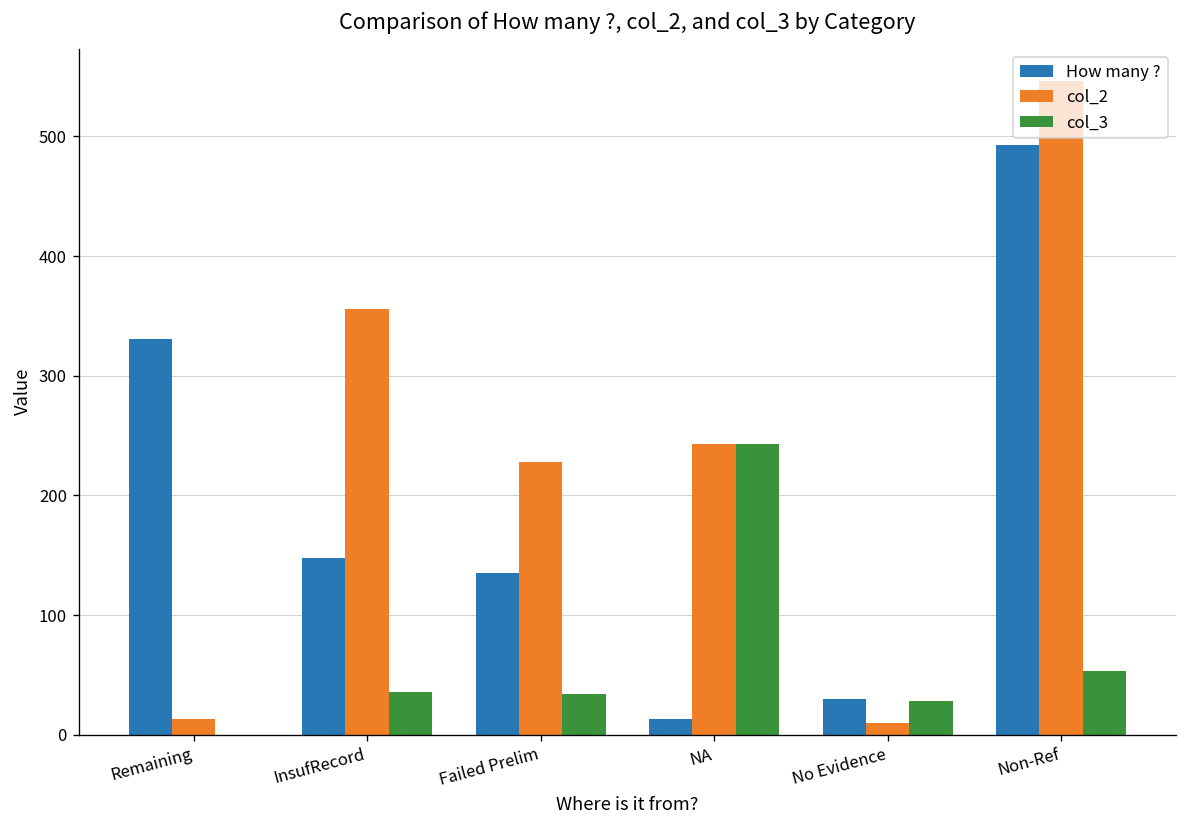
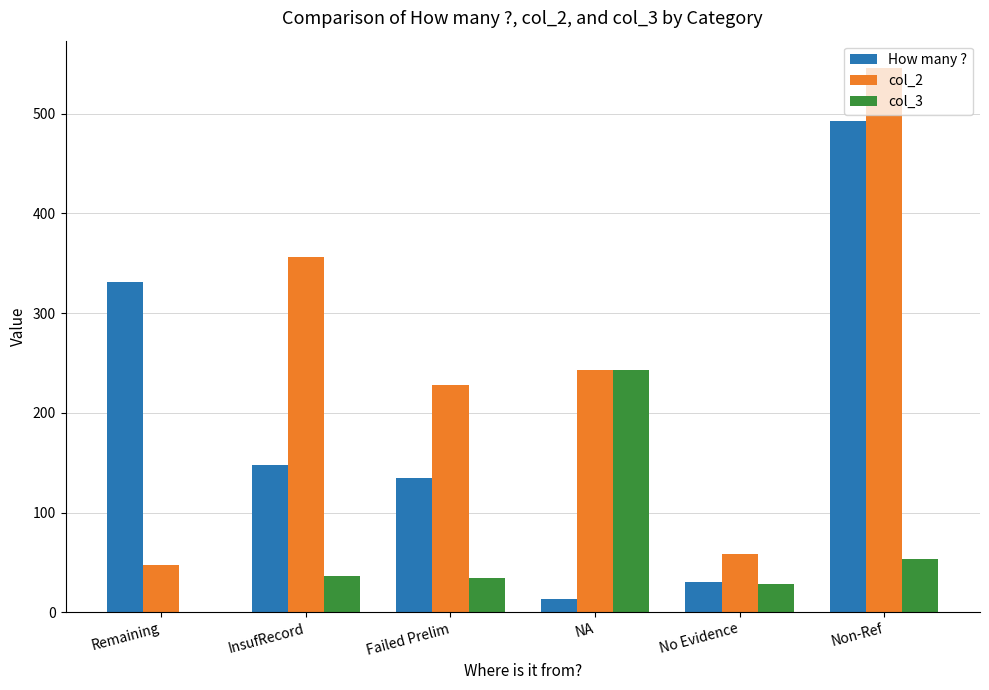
col_2, Remaining: 10 -> 50
col_2, No Evidence: 10 -> 60
